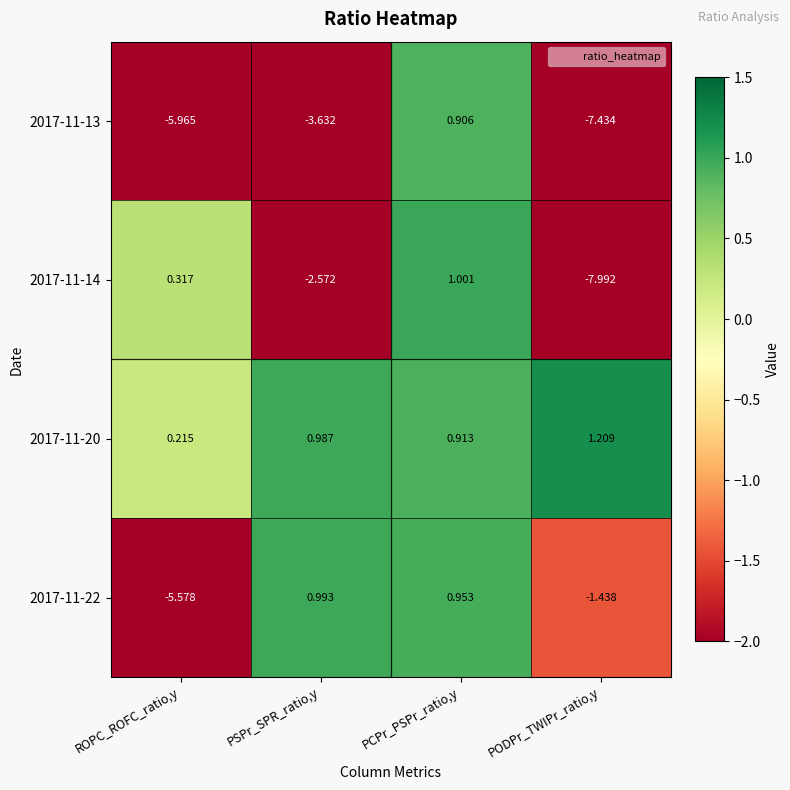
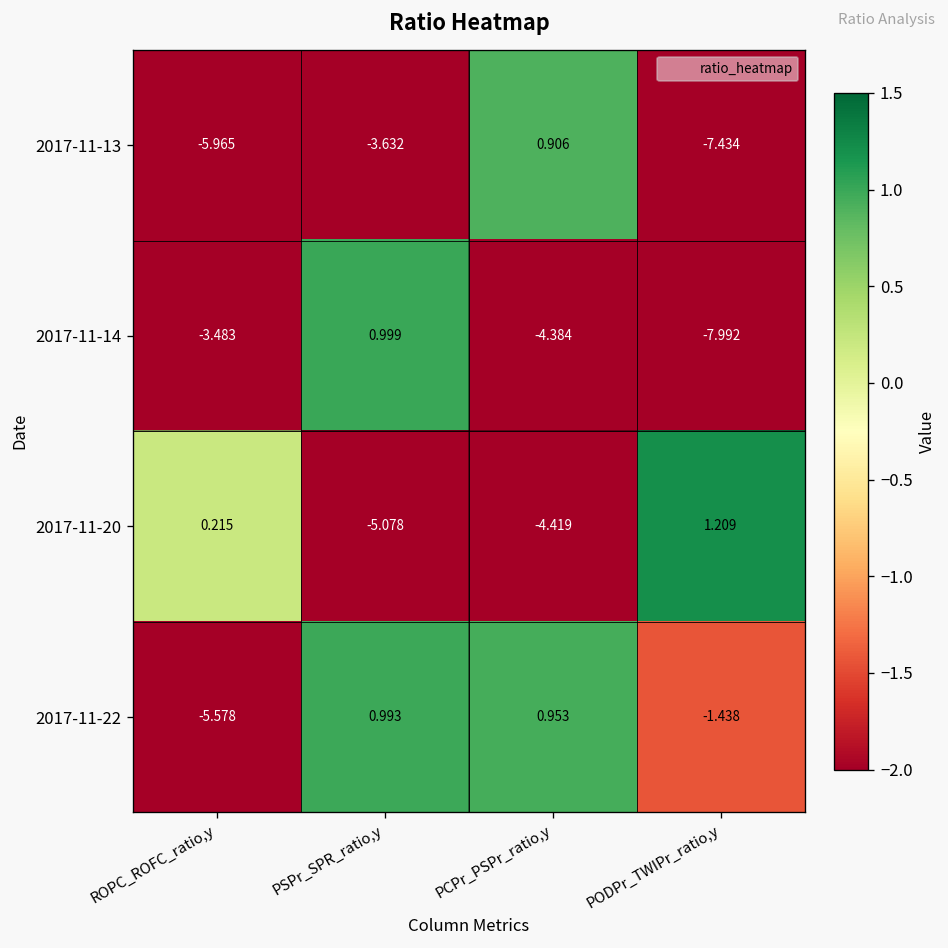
2017-11-14, ROPC_ROFC_ratio,y: 0.317 -> -3.483
2017-11-14, PSPr_SPR_ratio,y: -2.572 -> 0.999
2017-11-14, PCPr_PSPr_ratio,y: 1.001 -> -4.384
2017-11-20, PSPr_SPR_ratio,y: 0.987 -> -5.078
2017-11-20, PCPr_PSPr_ratio,y: 0.913 -> -4.419
